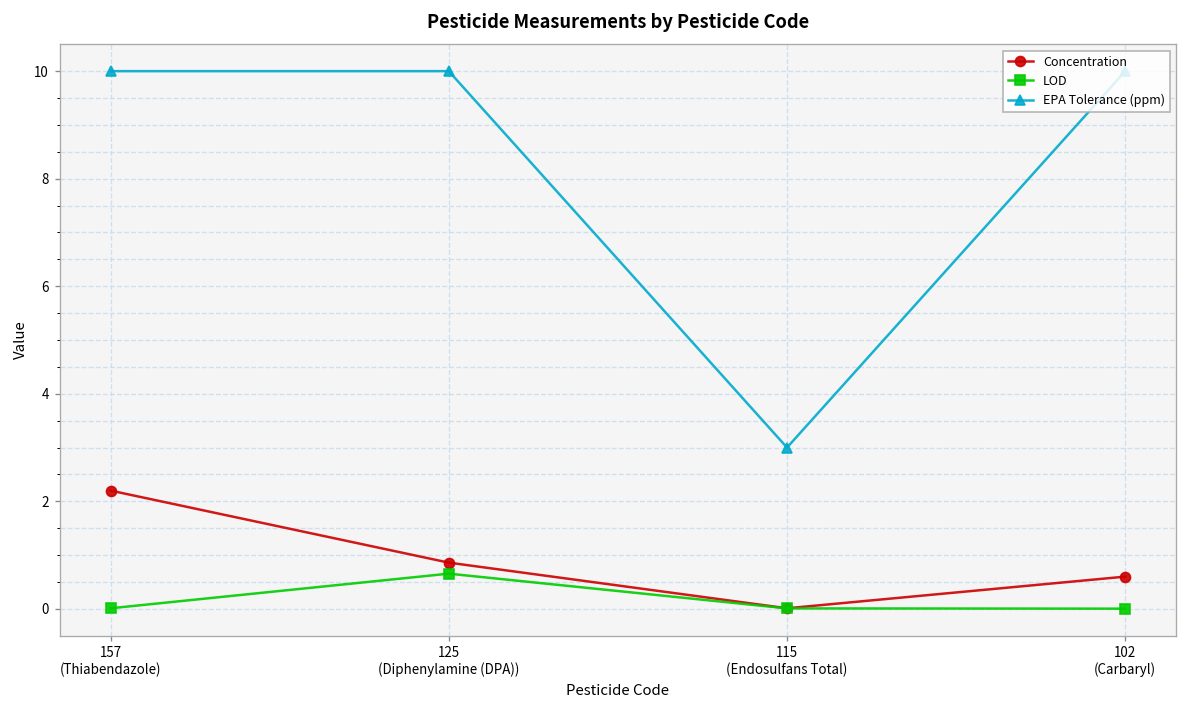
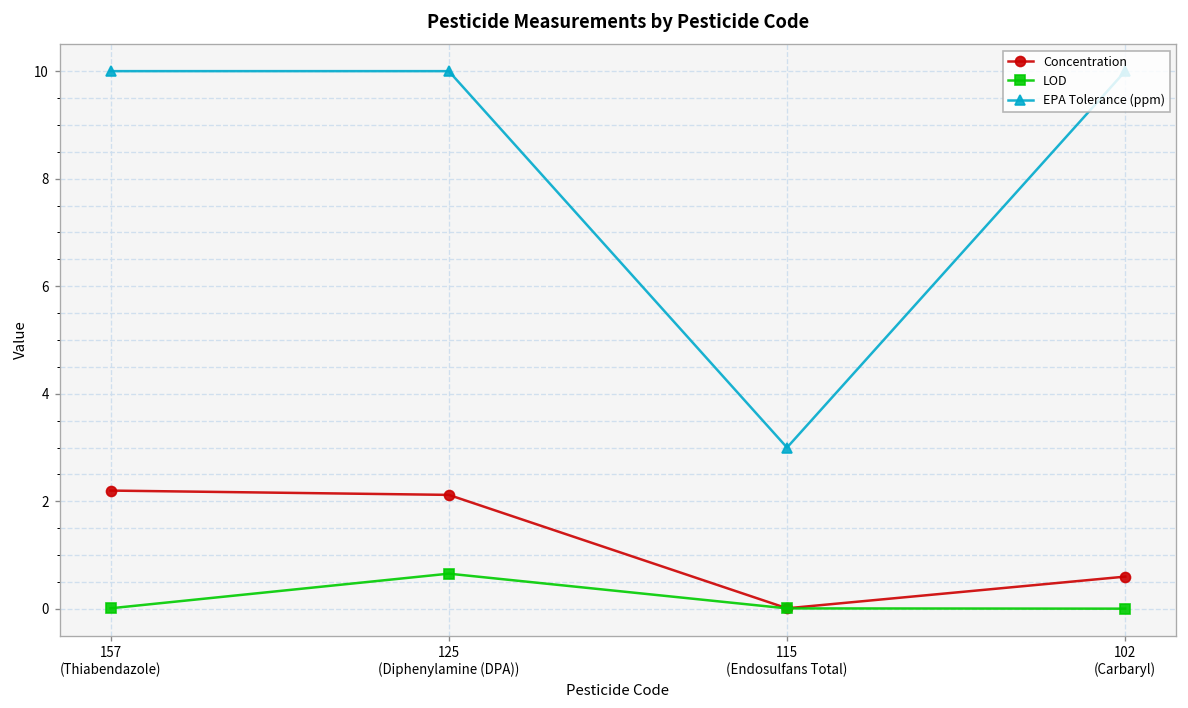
Concentration, 125 (Diphenylamine (DPA)): 0.9 -> 2.1
